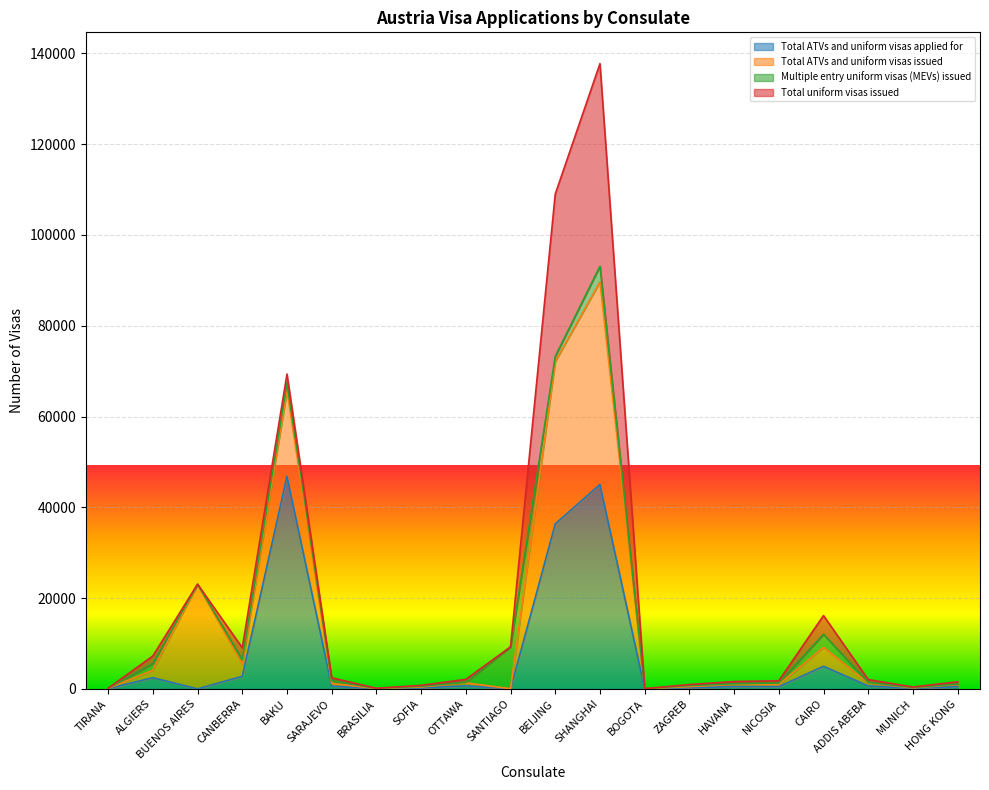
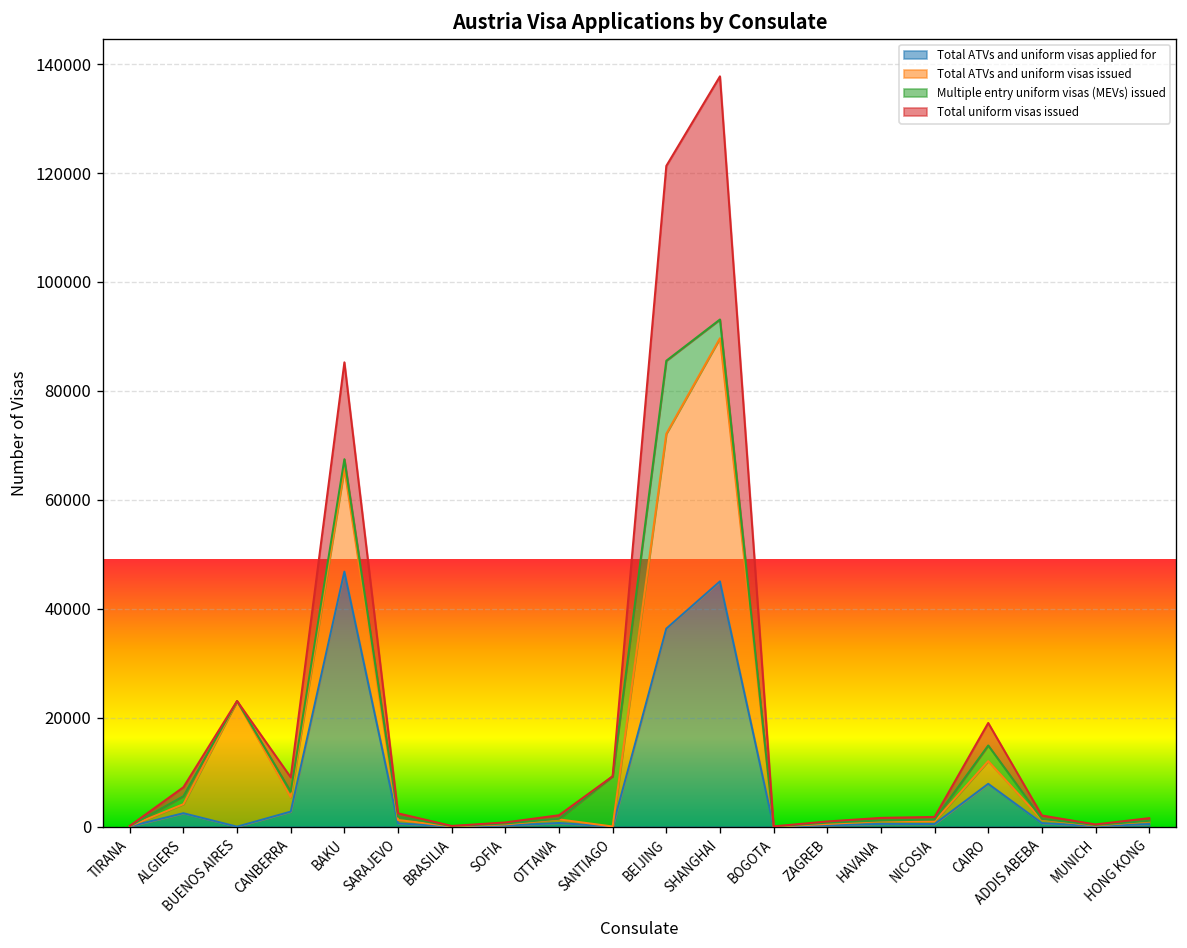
Total uniform visas issued, BAKU: 2000 -> 18000
Multiple entry uniform visas (MEVs) issued, BEIJING: 1000 -> 13000
Total ATVs and uniform visas applied for, CAIRO: 5000 -> 8000
